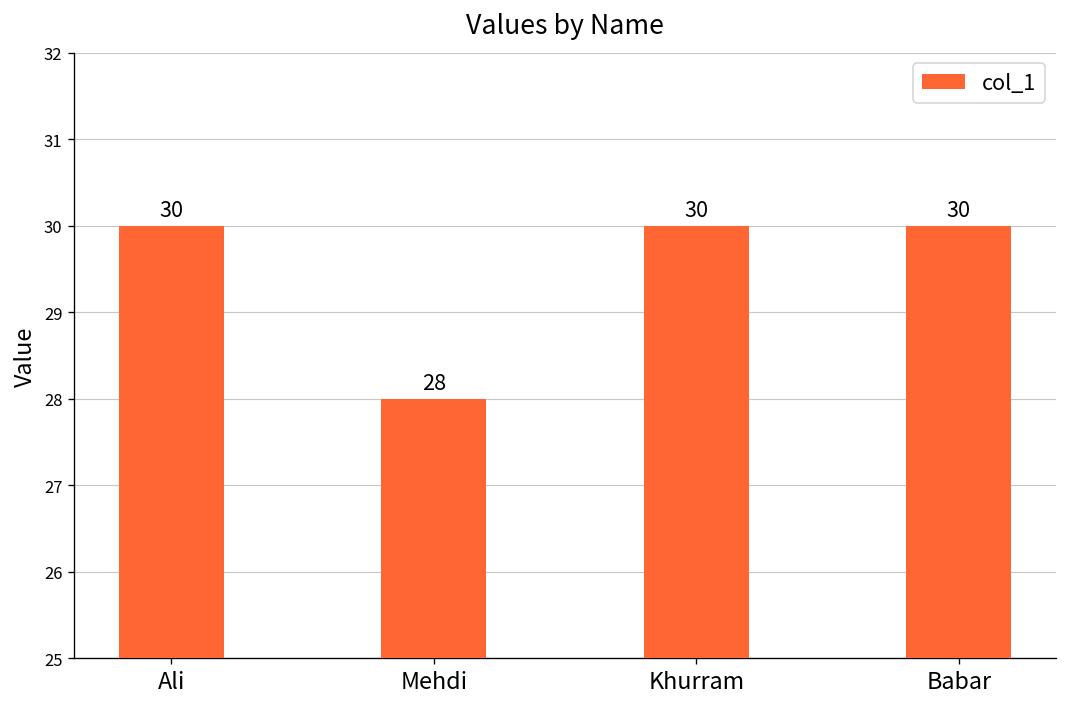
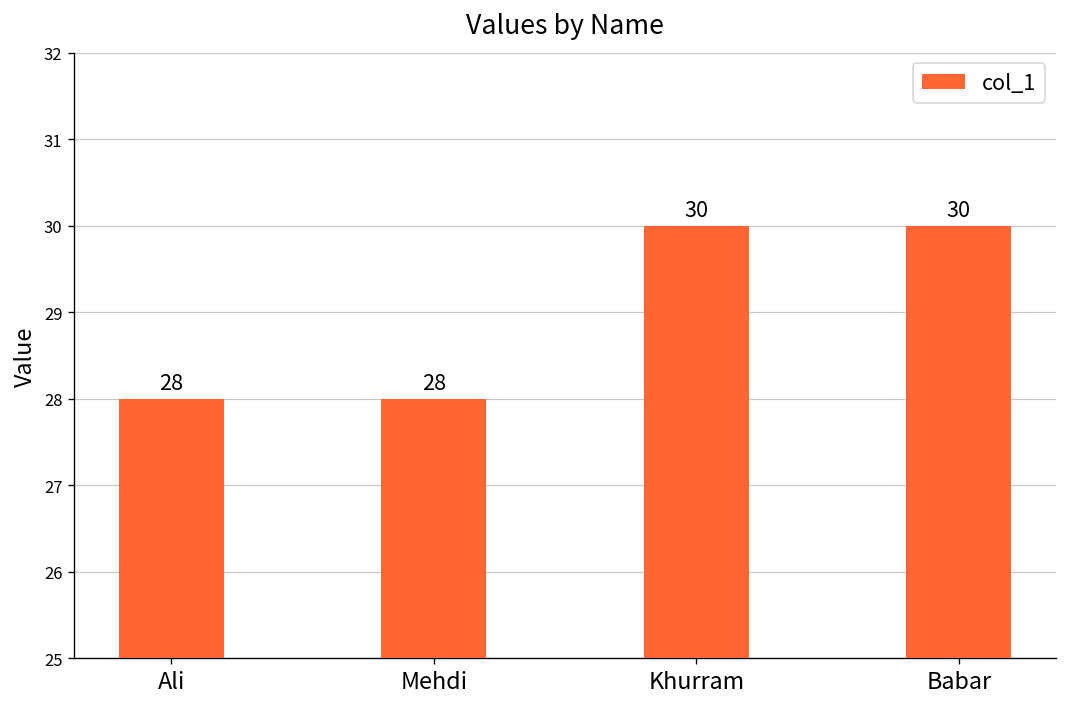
Ali: 30 -> 28
